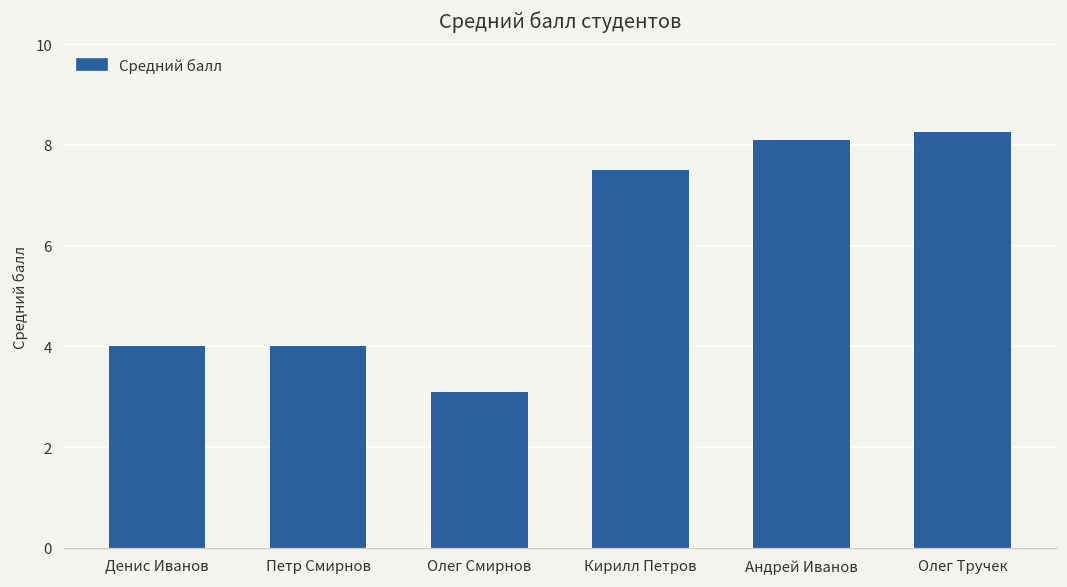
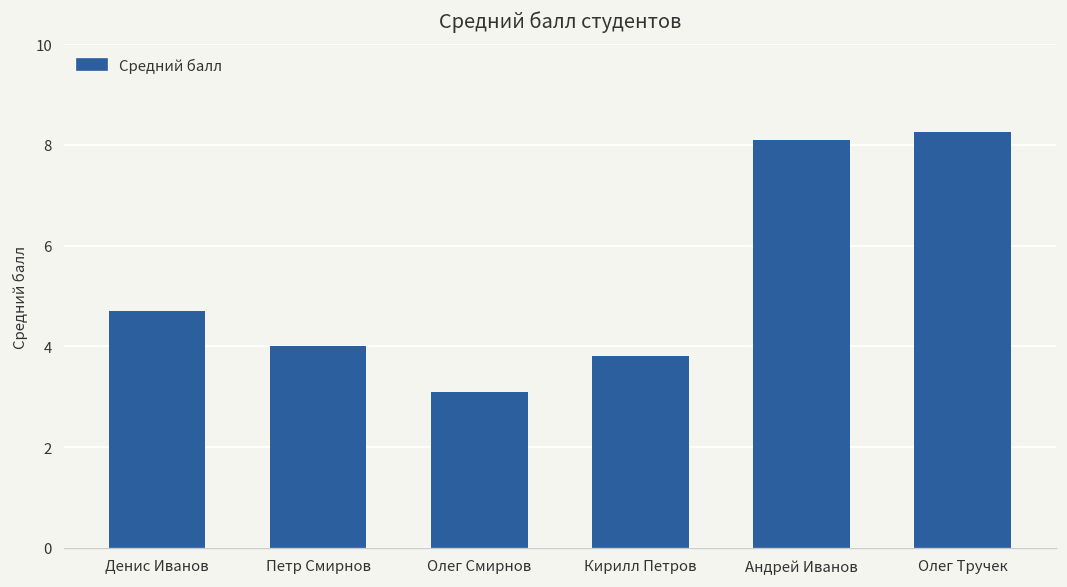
Денис Иванов: 4.0 -> 4.7
Кирилл Петров: 7.5 -> 3.8
